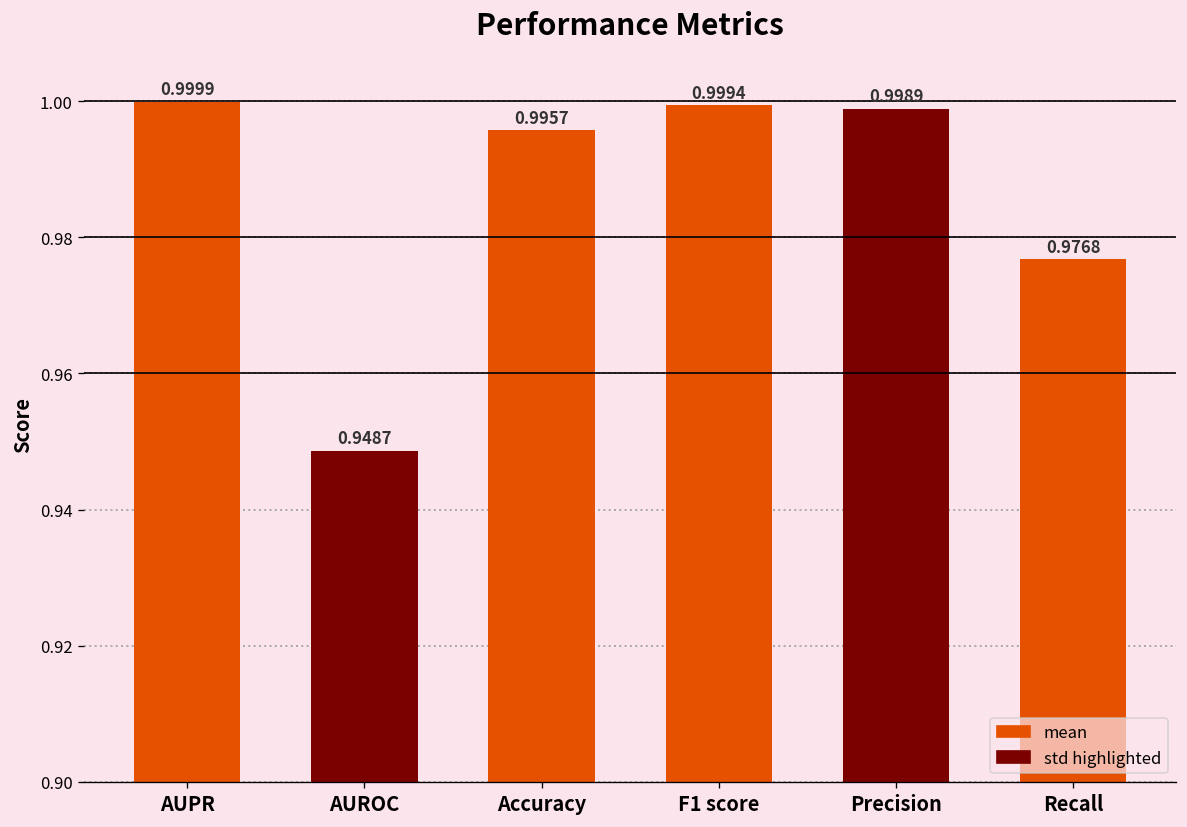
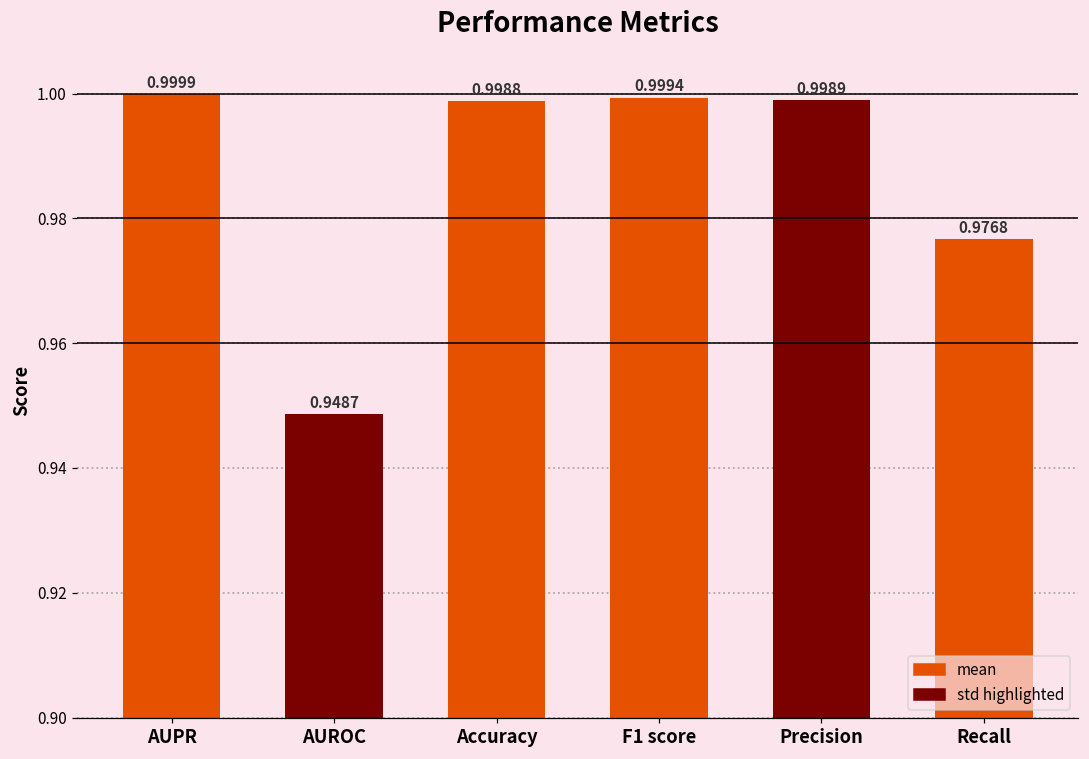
Accuracy: 0.9957 -> 0.9988
